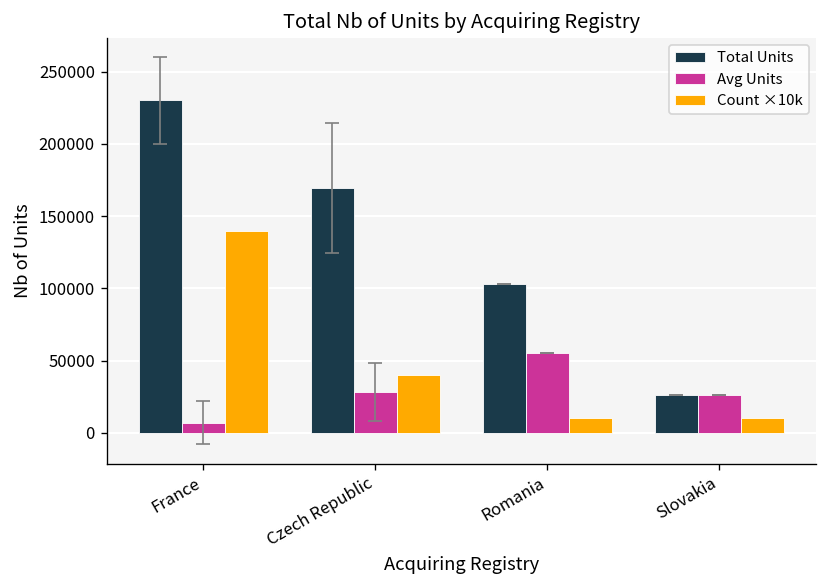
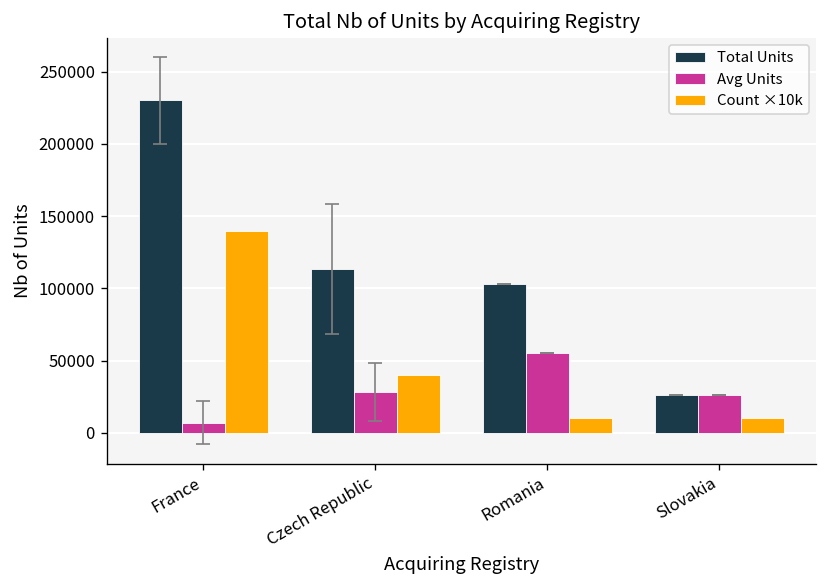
Total Units, Czech Republic: 170000 -> 114000
